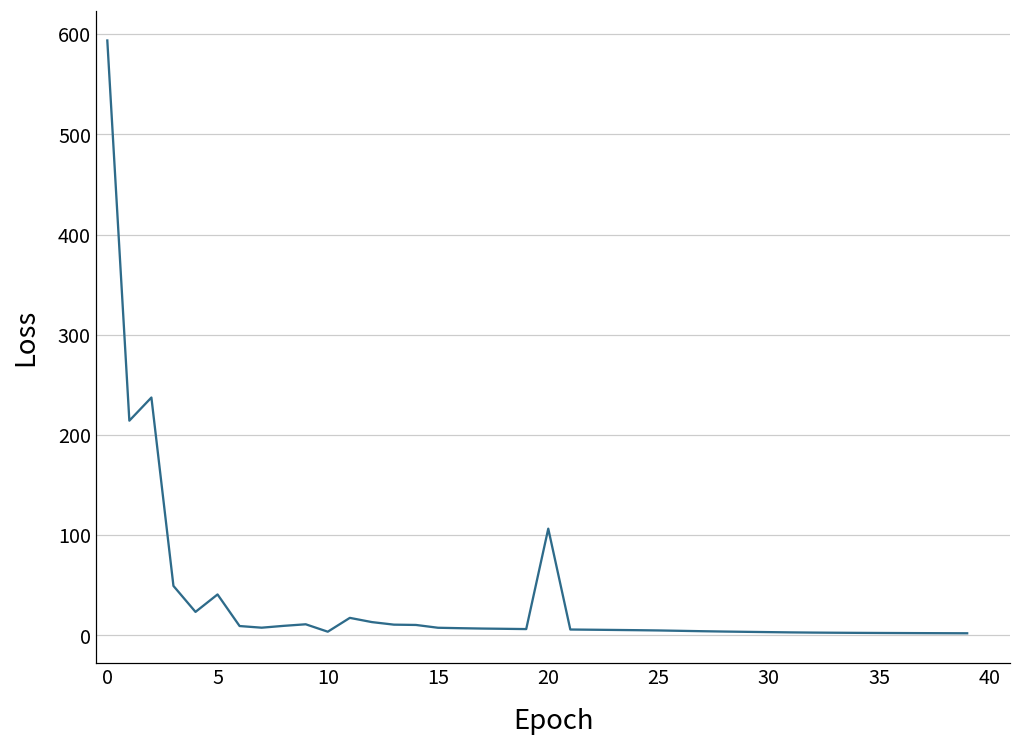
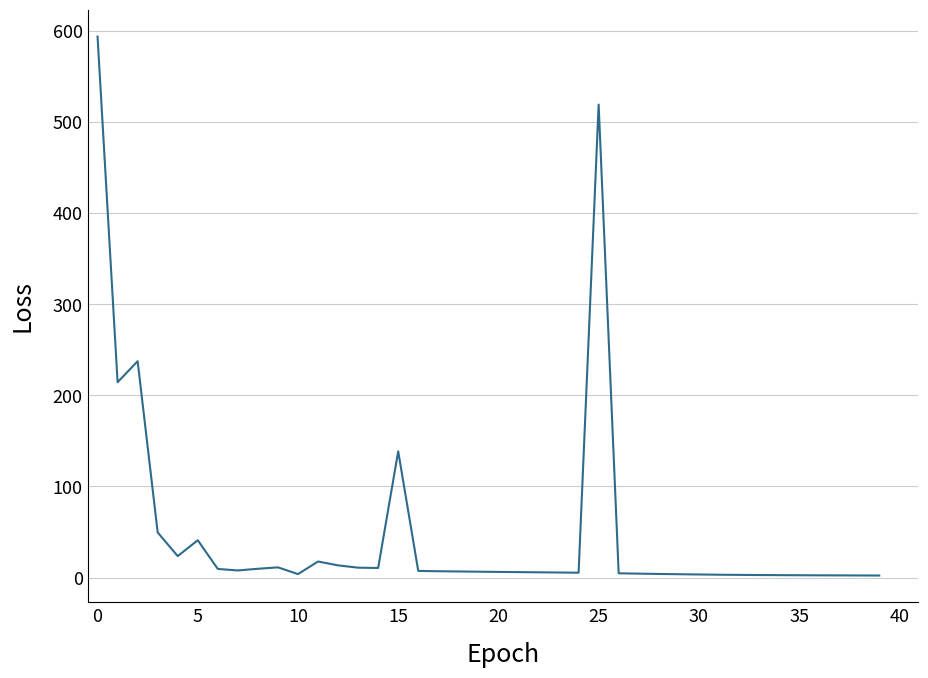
15: 10 -> 140
20: 110 -> 10
25: 10 -> 520
